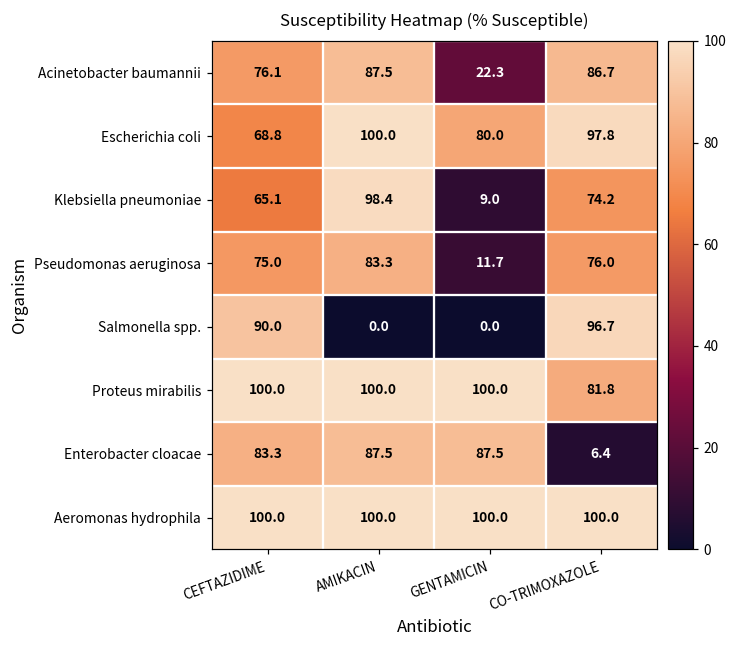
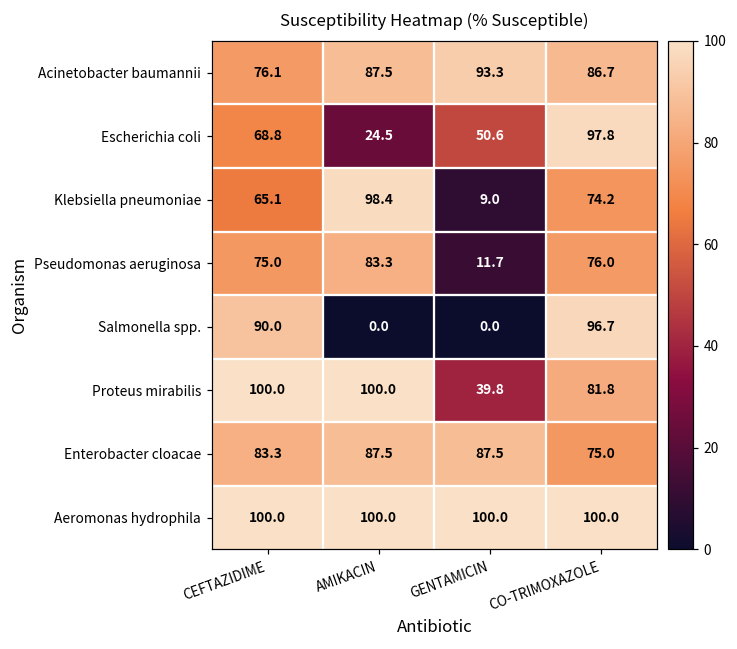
Acinetobacter baumannii, GENTAMICIN: 22.3 -> 93.3
Escherichia coli, AMIKACIN: 100.0 -> 24.5
Escherichia coli, GENTAMICIN: 80.0 -> 50.6
Proteus mirabilis, GENTAMICIN: 100.0 -> 39.8
Enterobacter cloacae, CO-TRIMOXAZOLE: 6.4 -> 75.0
